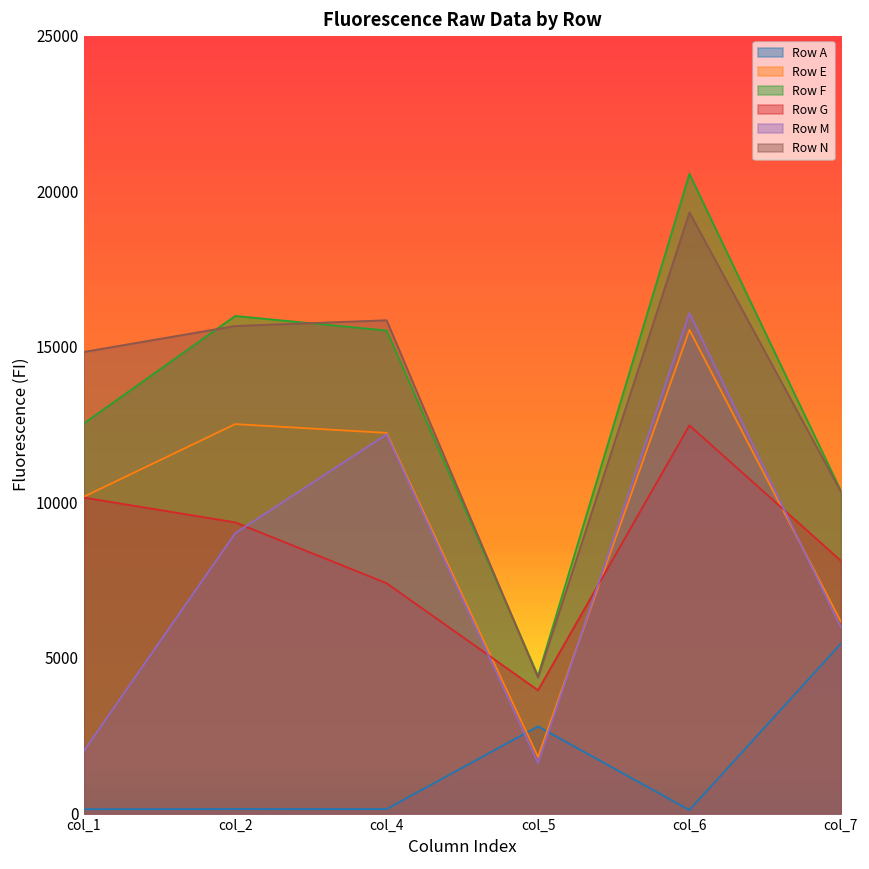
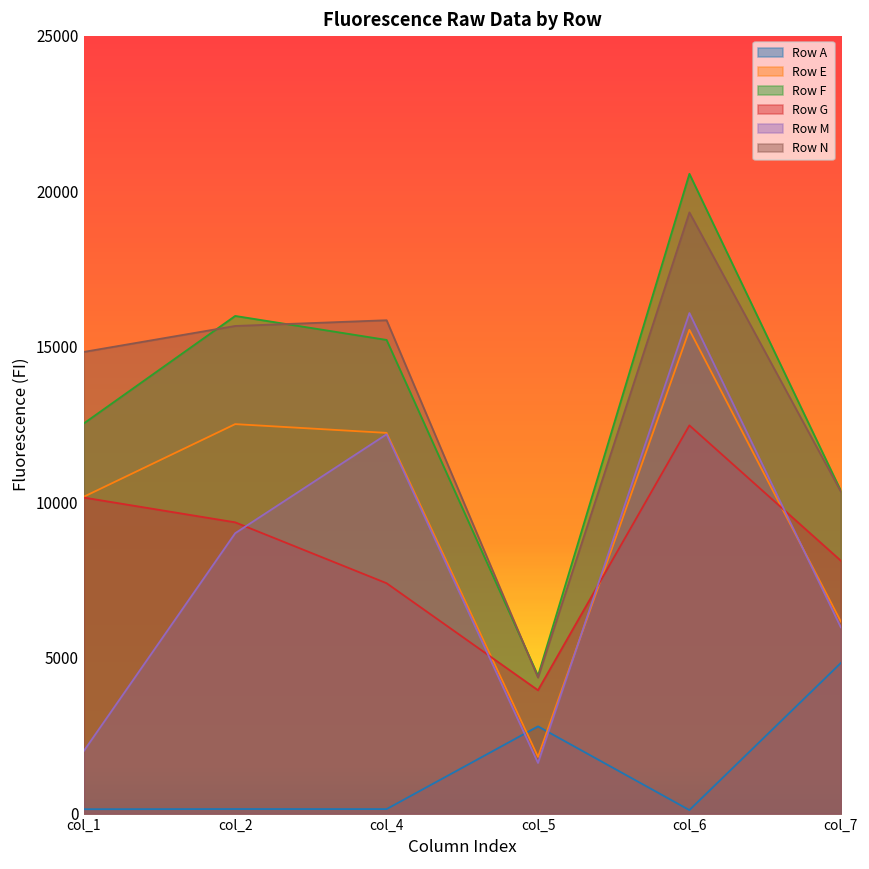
Row F, col_4: 15500 -> 15200
Row A, col_7: 5500 -> 4800
